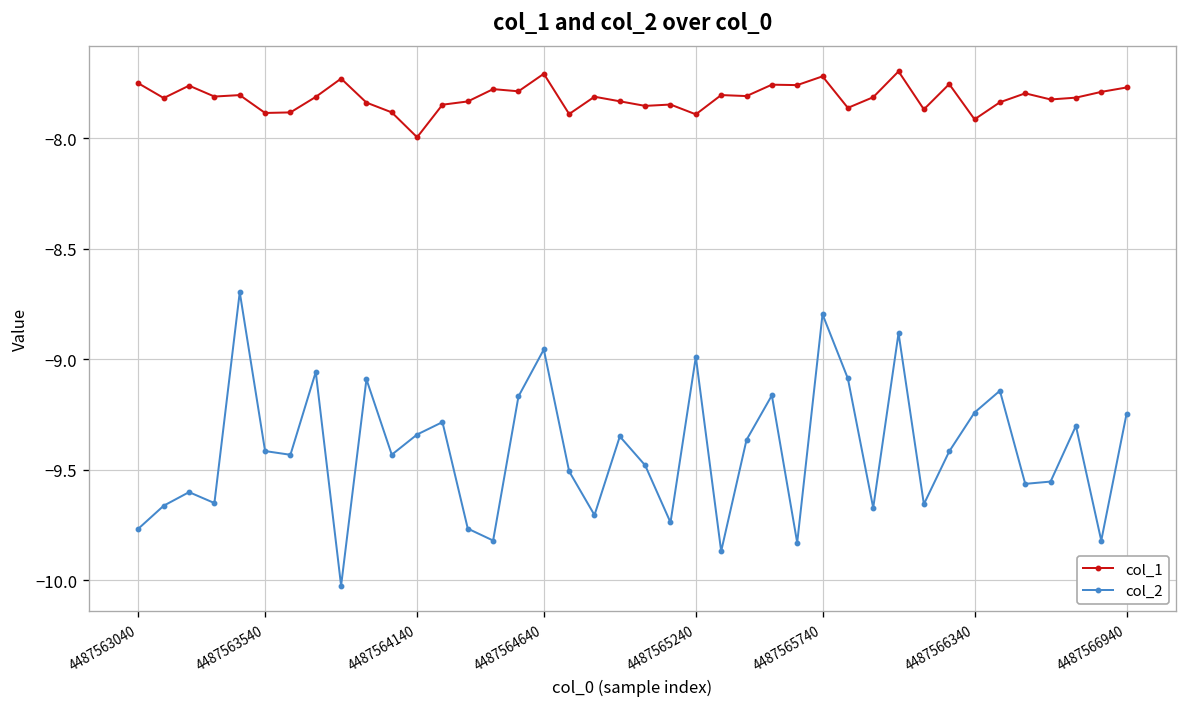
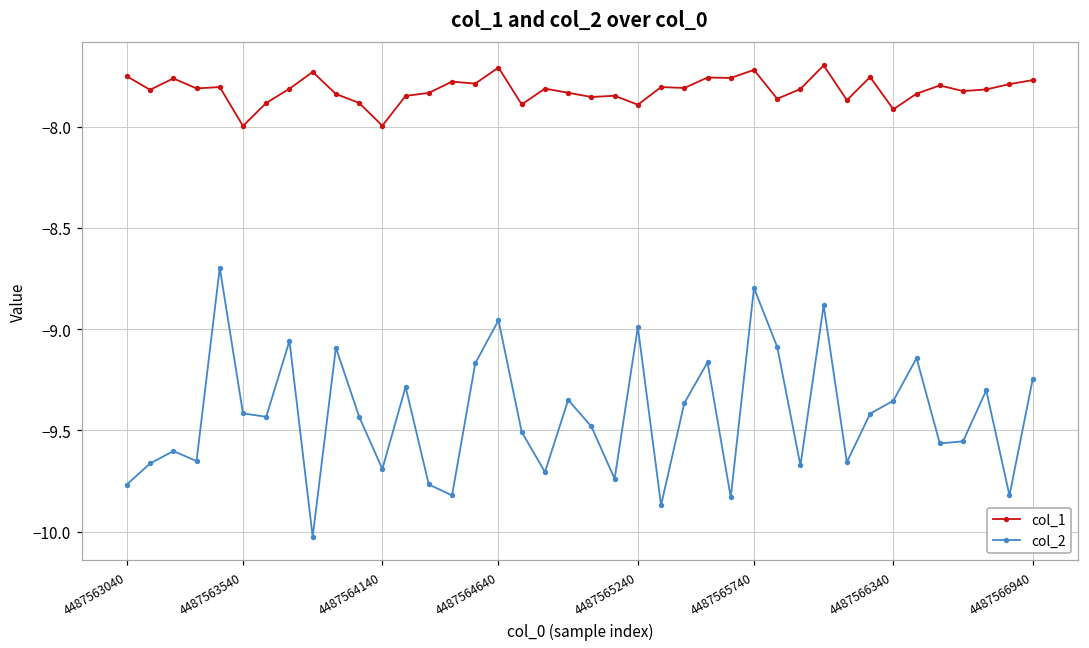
col_1, 4487563540: -7.89 -> -8.00
col_2, 4487564140: -9.34 -> -9.69
col_2, 4487566340: -9.24 -> -9.35
